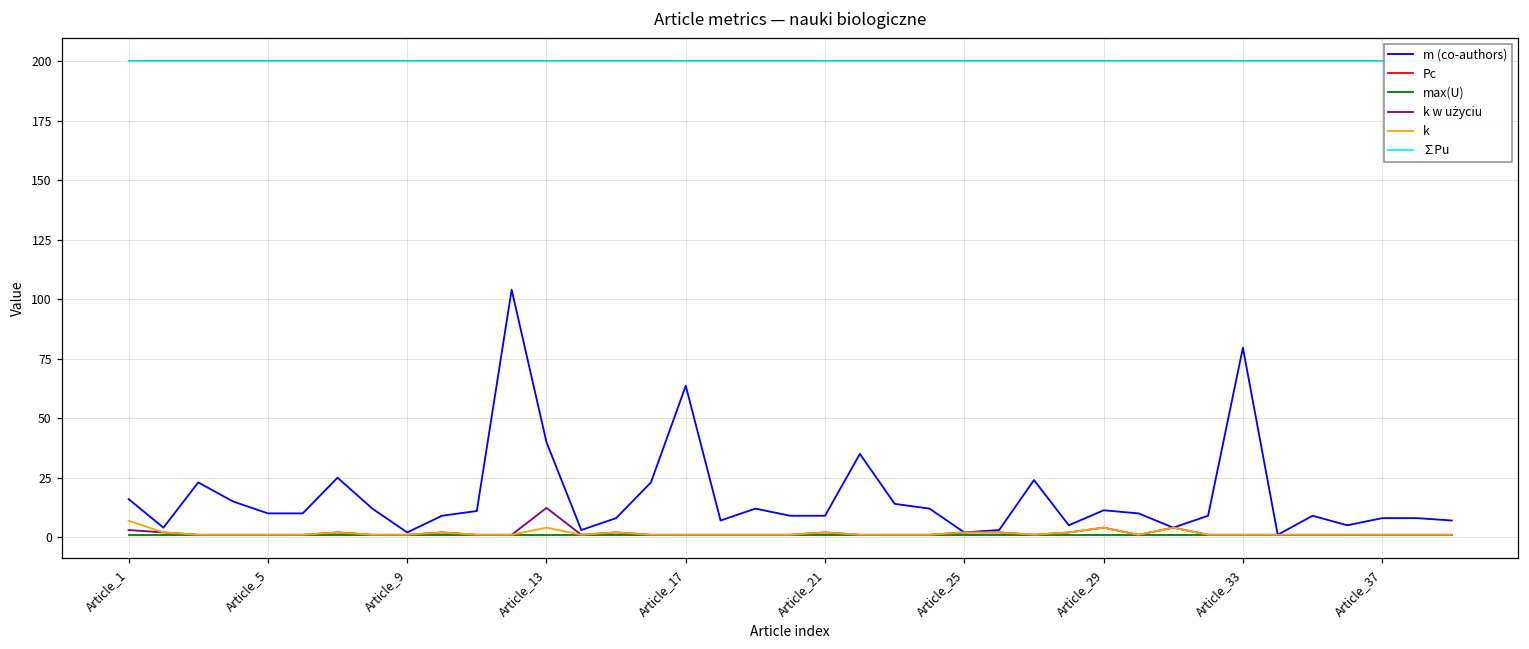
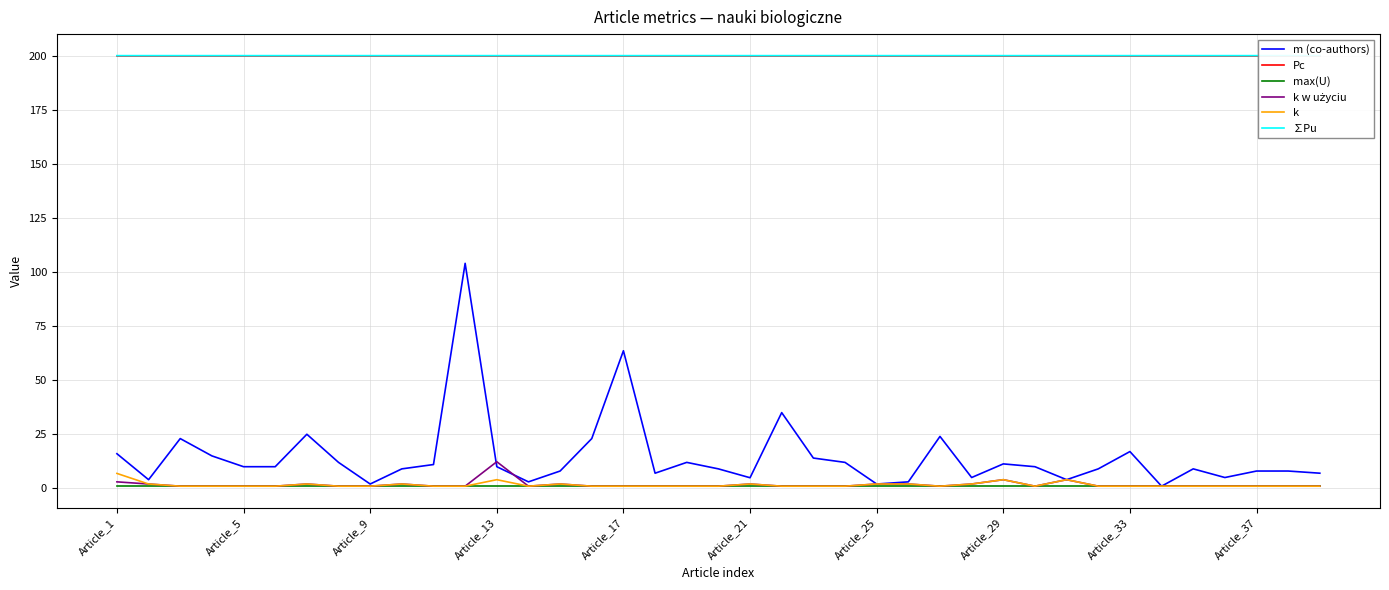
m (co-authors), Article_13: 40 -> 10
m (co-authors), Article_21: 9 -> 5
m (co-authors), Article_33: 80 -> 17
